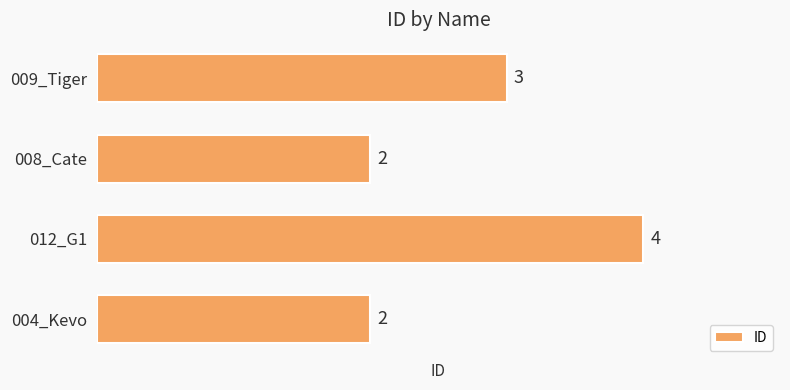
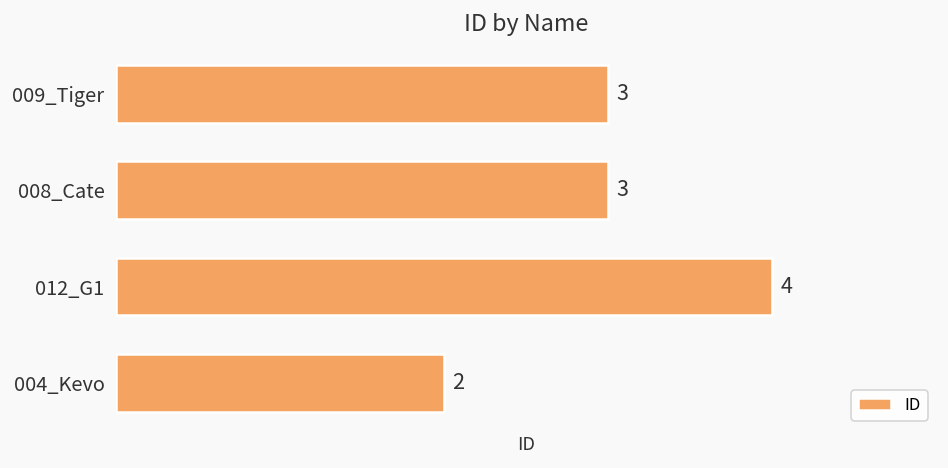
008_Cate: 2 -> 3
